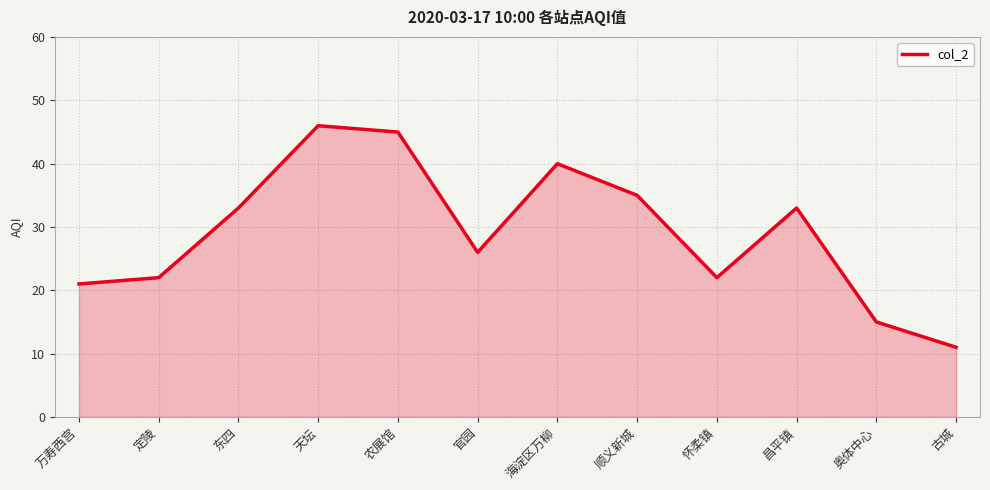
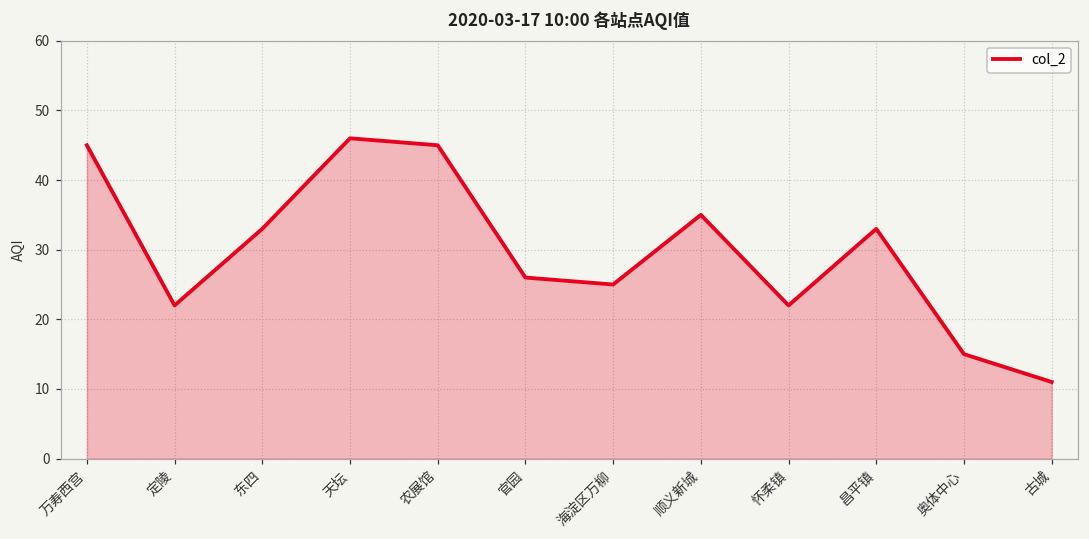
万寿西宫: 21 -> 45
海淀区万柳: 40 -> 25
